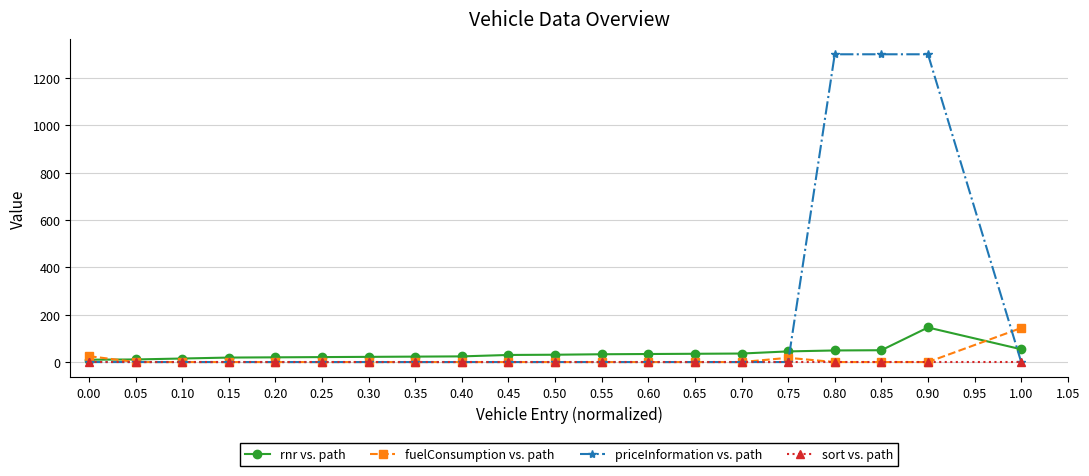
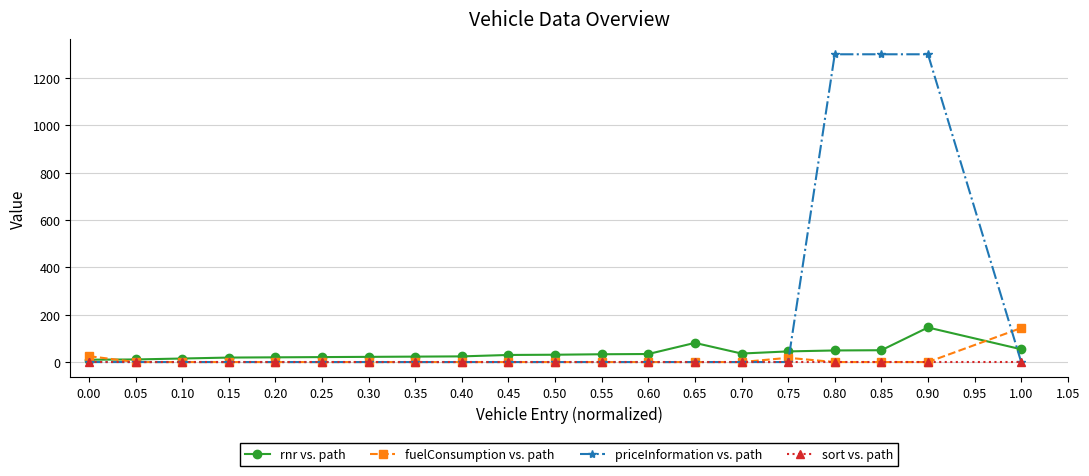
rnr vs. path, 0.65: 40 -> 80
